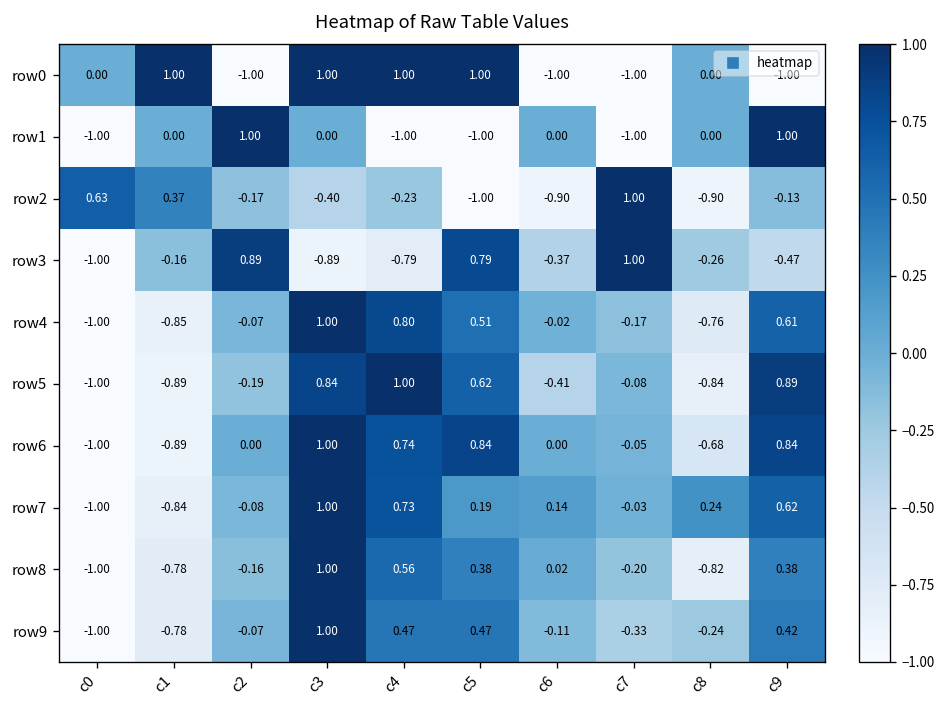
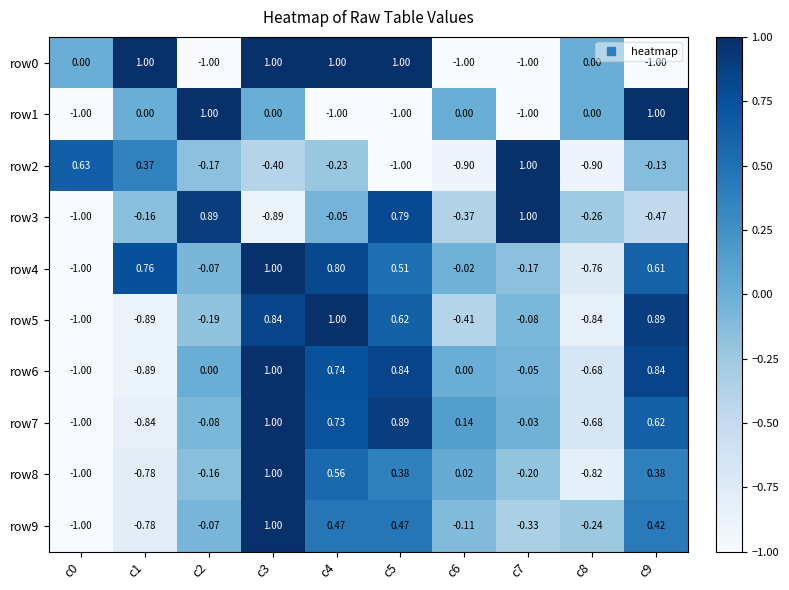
row3, c4: -0.79 -> -0.05
row4, c1: -0.85 -> 0.76
row7, c5: 0.19 -> 0.89
row7, c8: 0.24 -> -0.68
